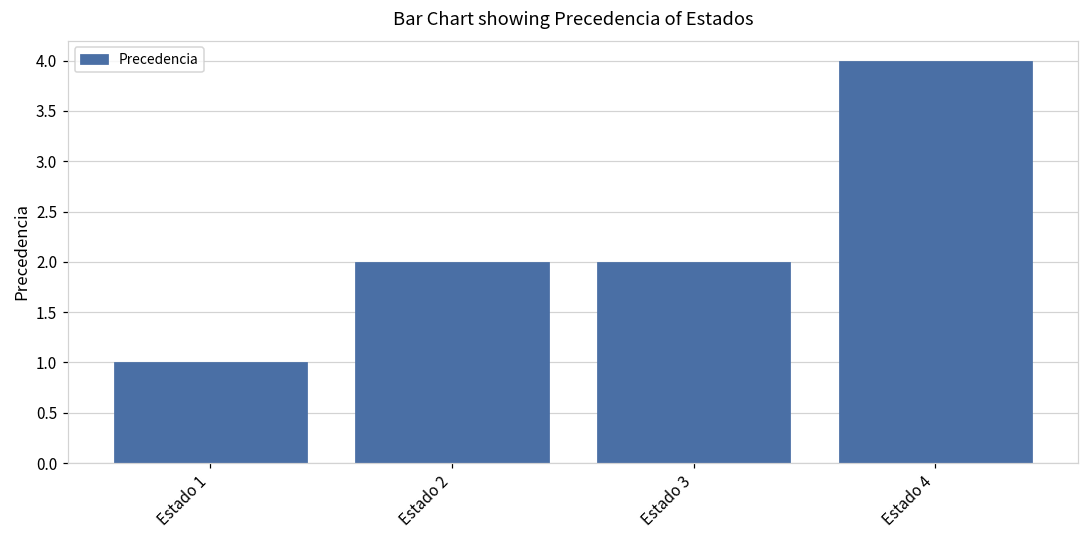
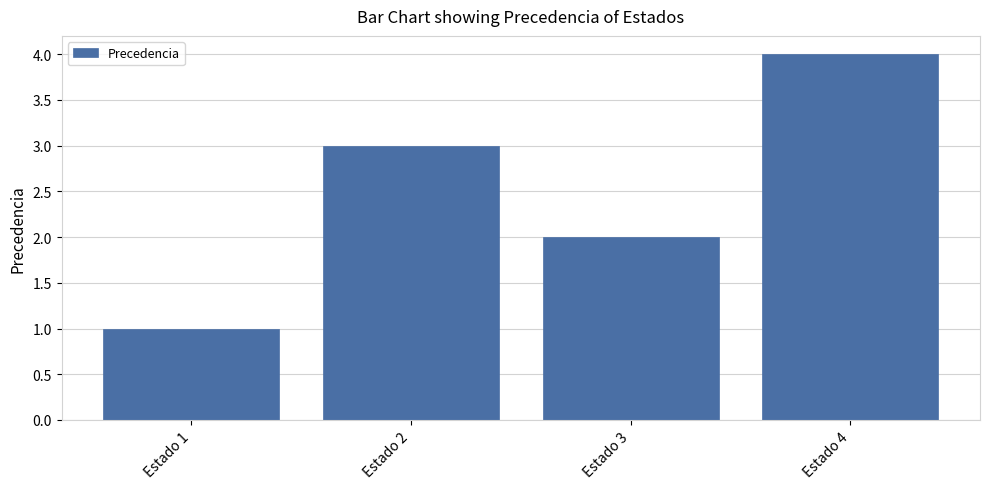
Estado 2: 2 -> 3
